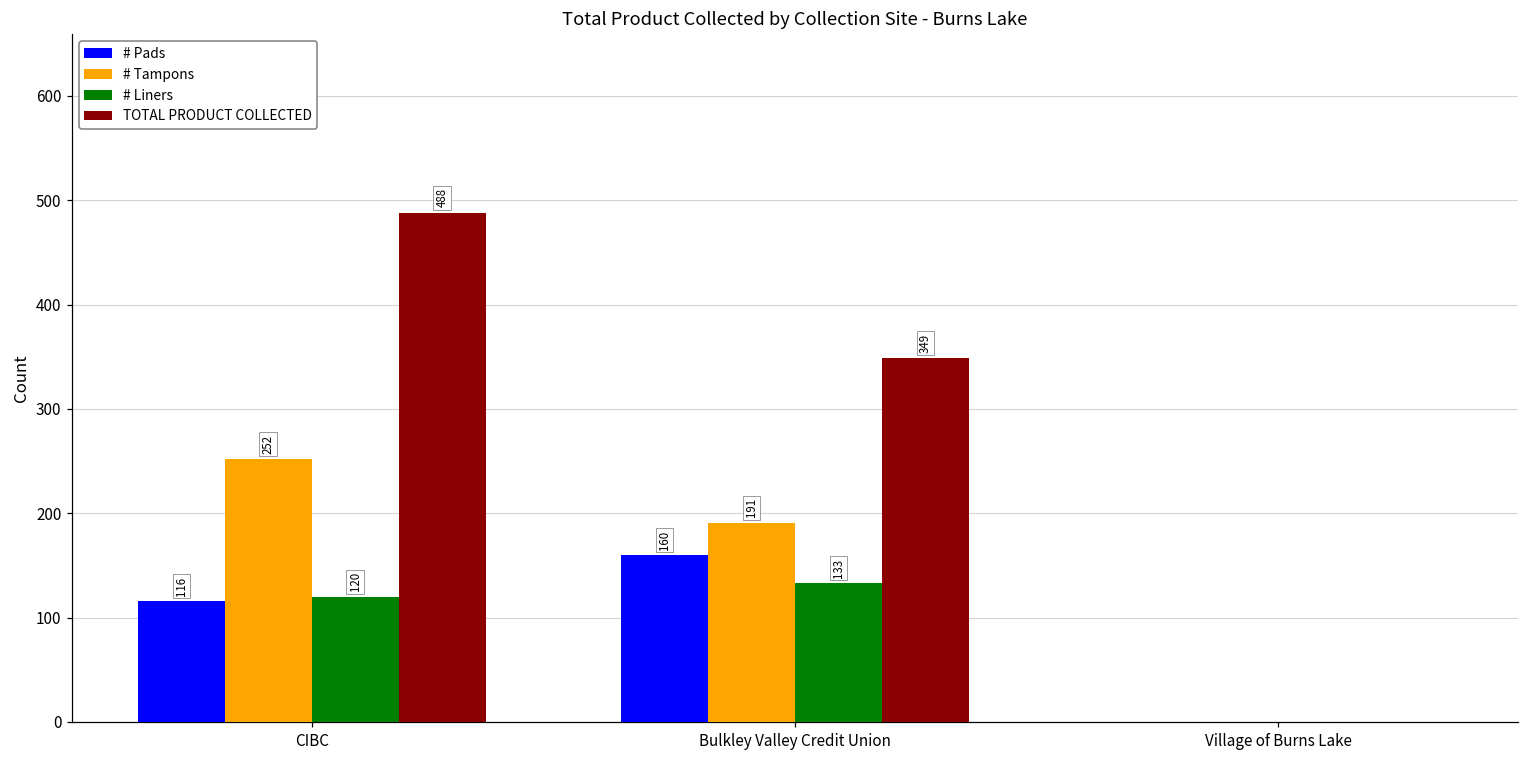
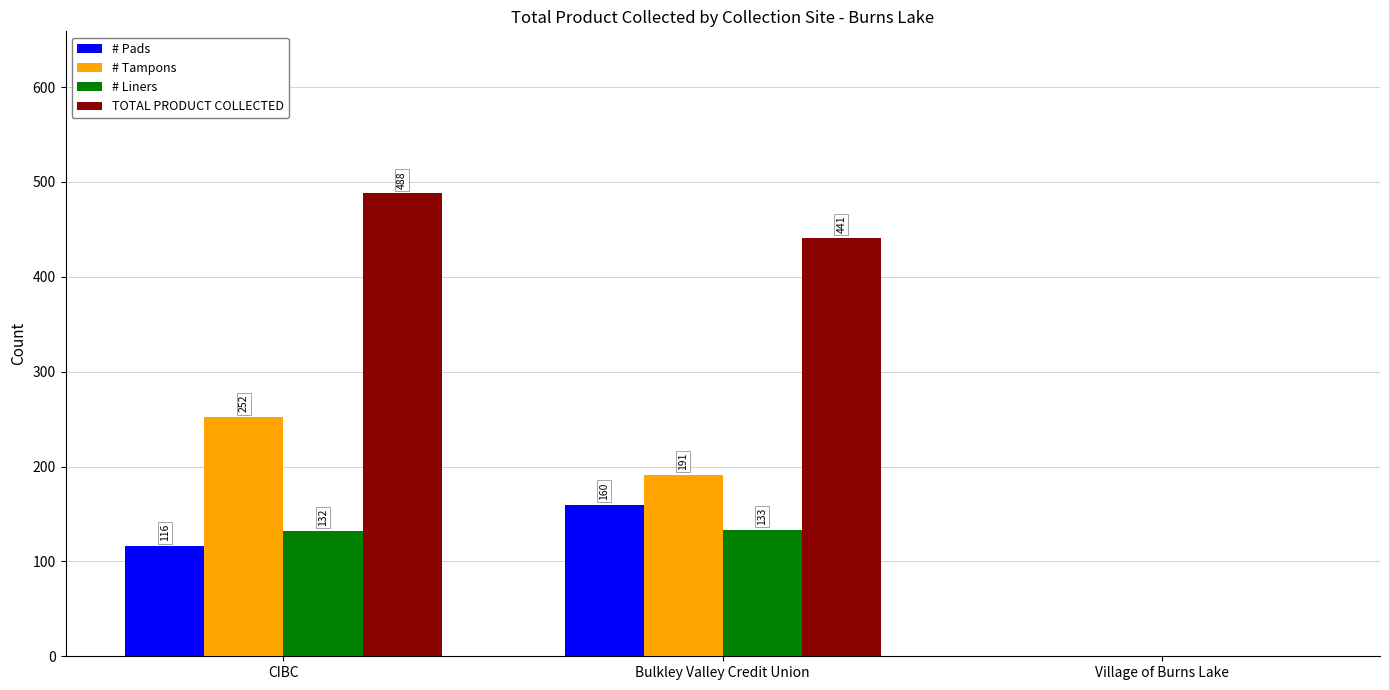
# Liners, CIBC: 120 -> 132
TOTAL PRODUCT COLLECTED, Bulkley Valley Credit Union: 349 -> 441
